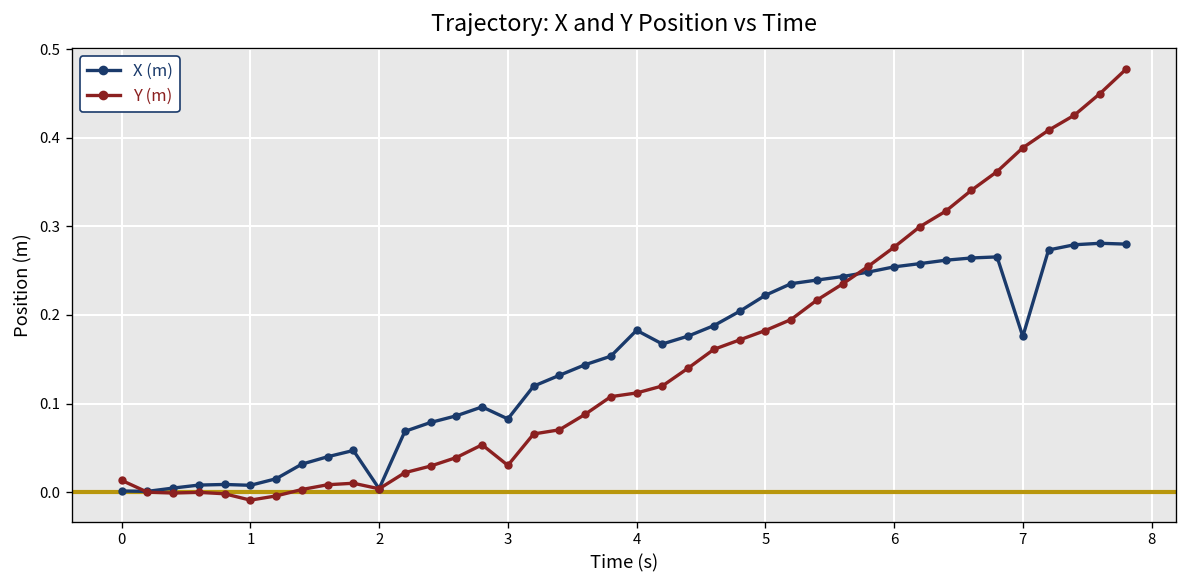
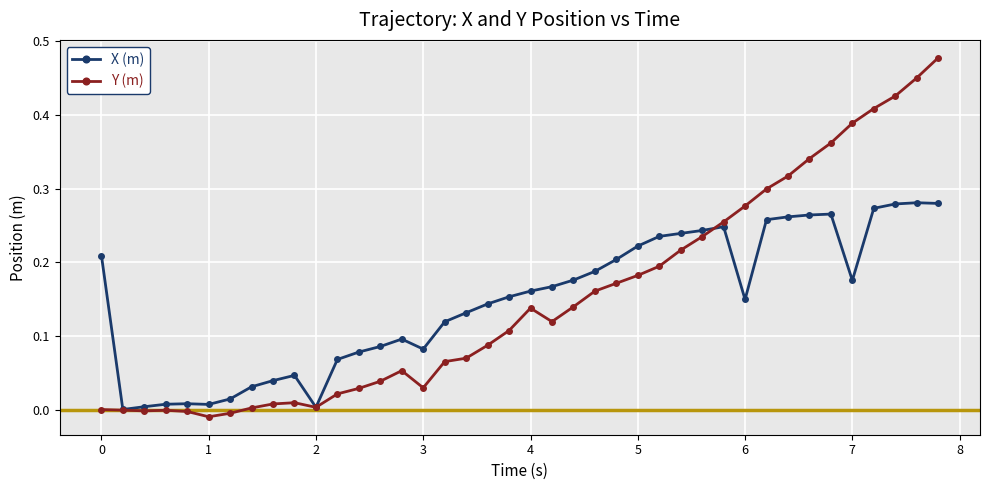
X (m), 0: 0.00 -> 0.21
Y (m), 0: 0.01 -> 0.00
X (m), 4: 0.18 -> 0.16
Y (m), 4: 0.11 -> 0.14
X (m), 6: 0.25 -> 0.15
